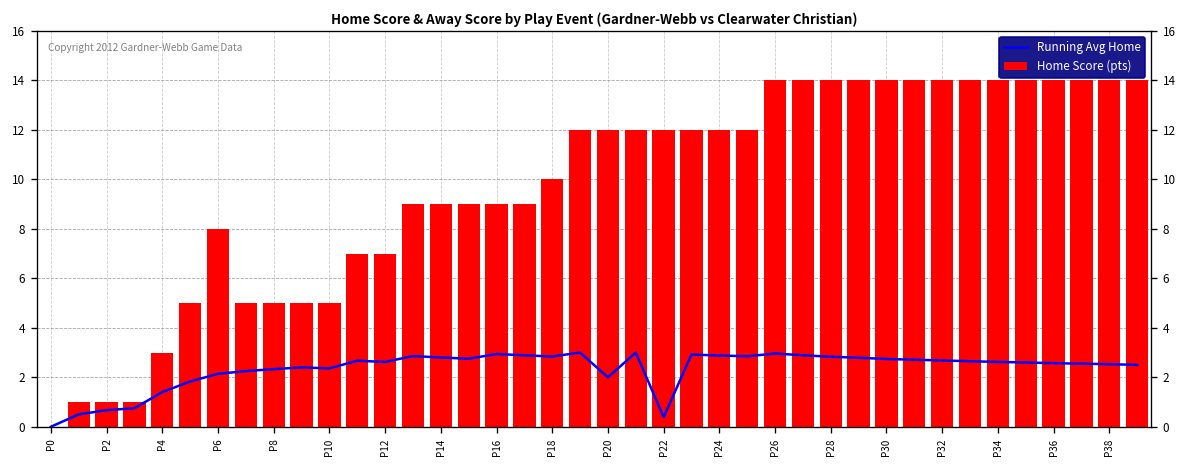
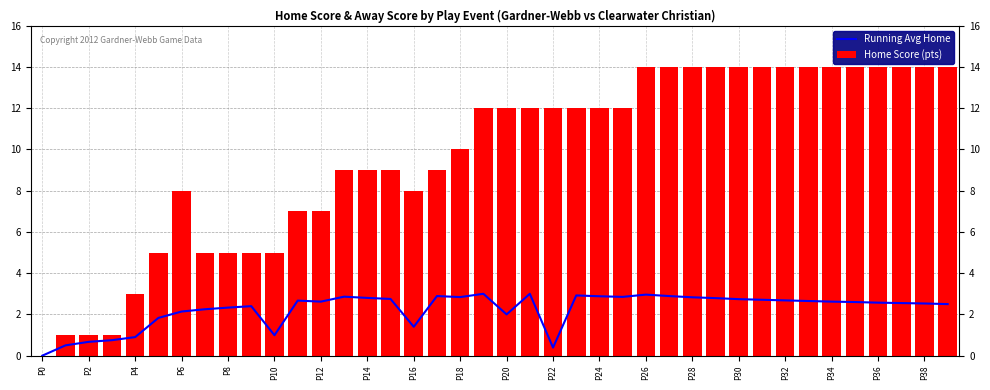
Running Avg Home, P4: 1.4 -> 0.9
Running Avg Home, P10: 2.4 -> 1.0
Running Avg Home, P16: 2.9 -> 1.4
Home Score (pts), P16: 9 -> 8
